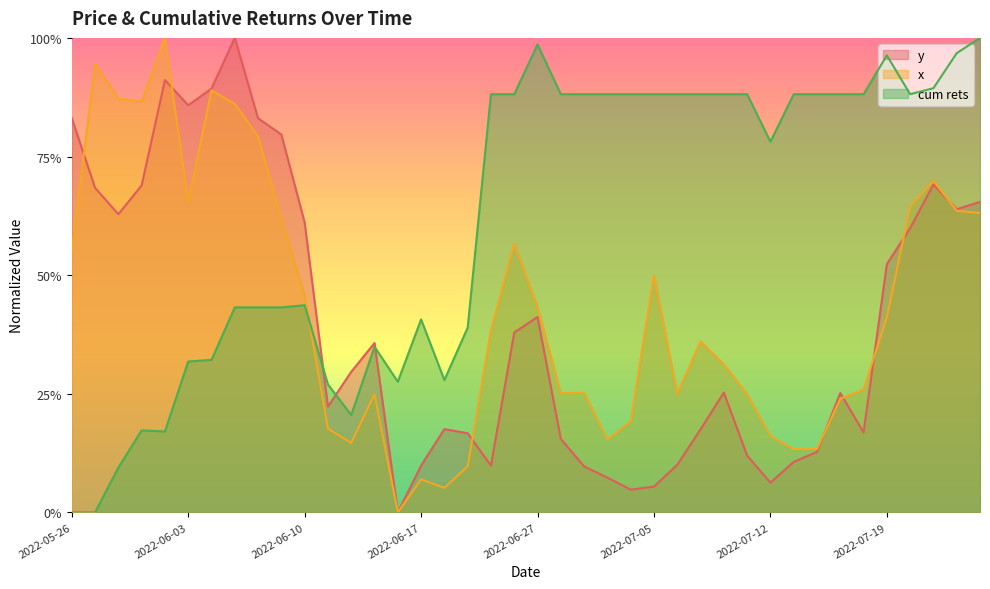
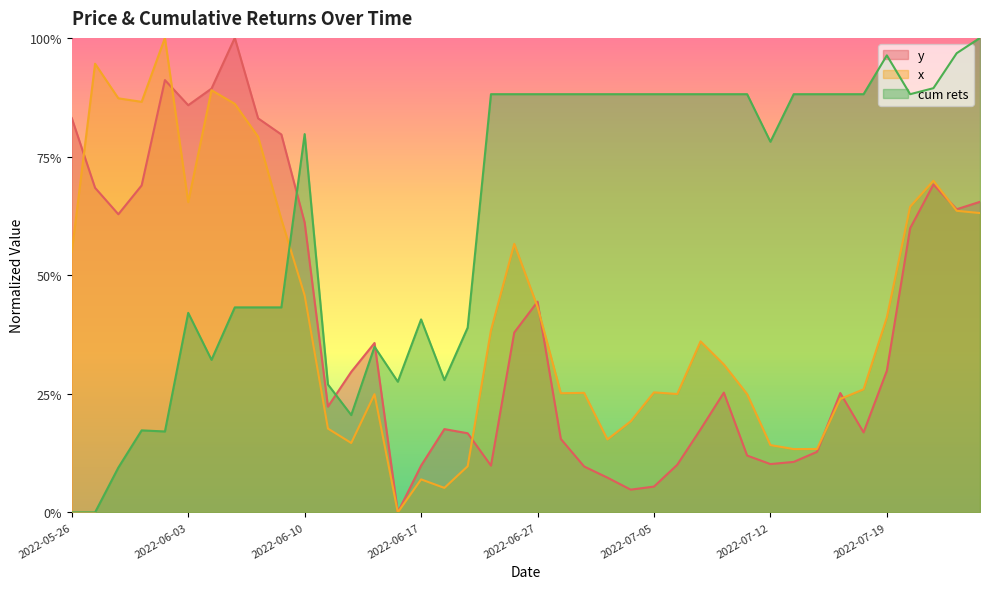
cum rets, 2022-06-03: 32% -> 42%
cum rets, 2022-06-10: 44% -> 80%
y, 2022-06-27: 41% -> 44%
cum rets, 2022-06-27: 99% -> 88%
x, 2022-07-05: 50% -> 25%
y, 2022-07-12: 6% -> 10%
x, 2022-07-12: 16% -> 14%
y, 2022-07-19: 52% -> 30%
